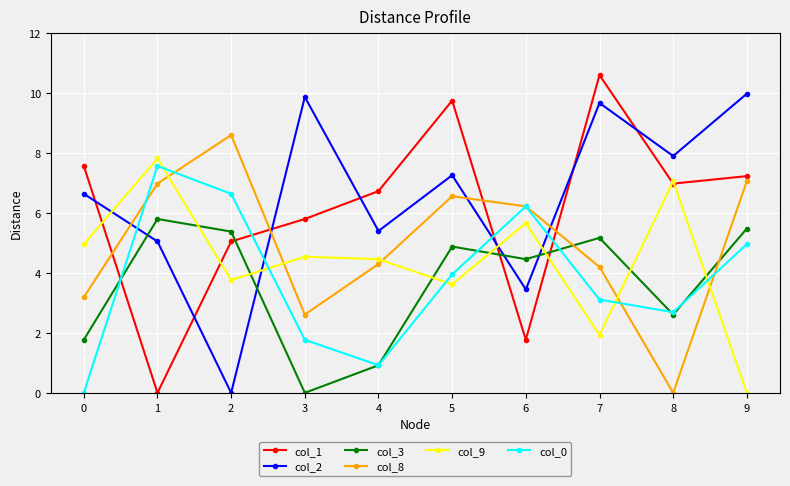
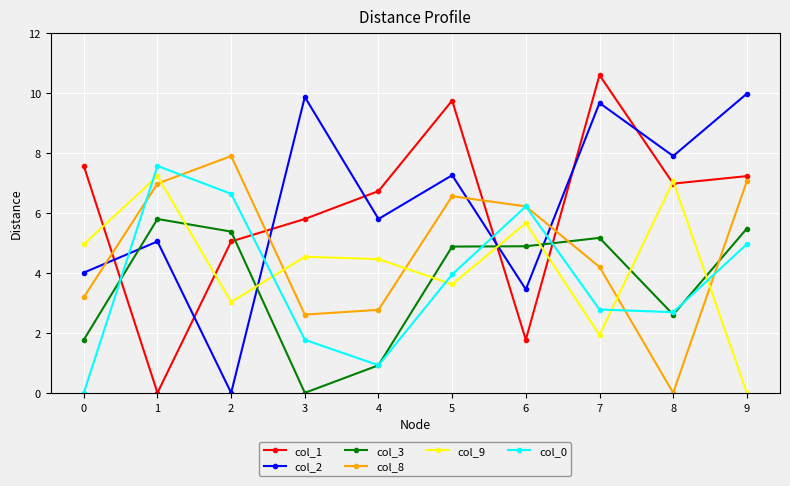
col_2, 0: 6.6 -> 4.0
col_9, 1: 7.8 -> 7.2
col_8, 2: 8.6 -> 7.9
col_9, 2: 3.8 -> 3.0
col_2, 4: 5.4 -> 5.8
col_8, 4: 4.3 -> 2.8
col_3, 6: 4.5 -> 4.9
col_0, 7: 3.1 -> 2.8
